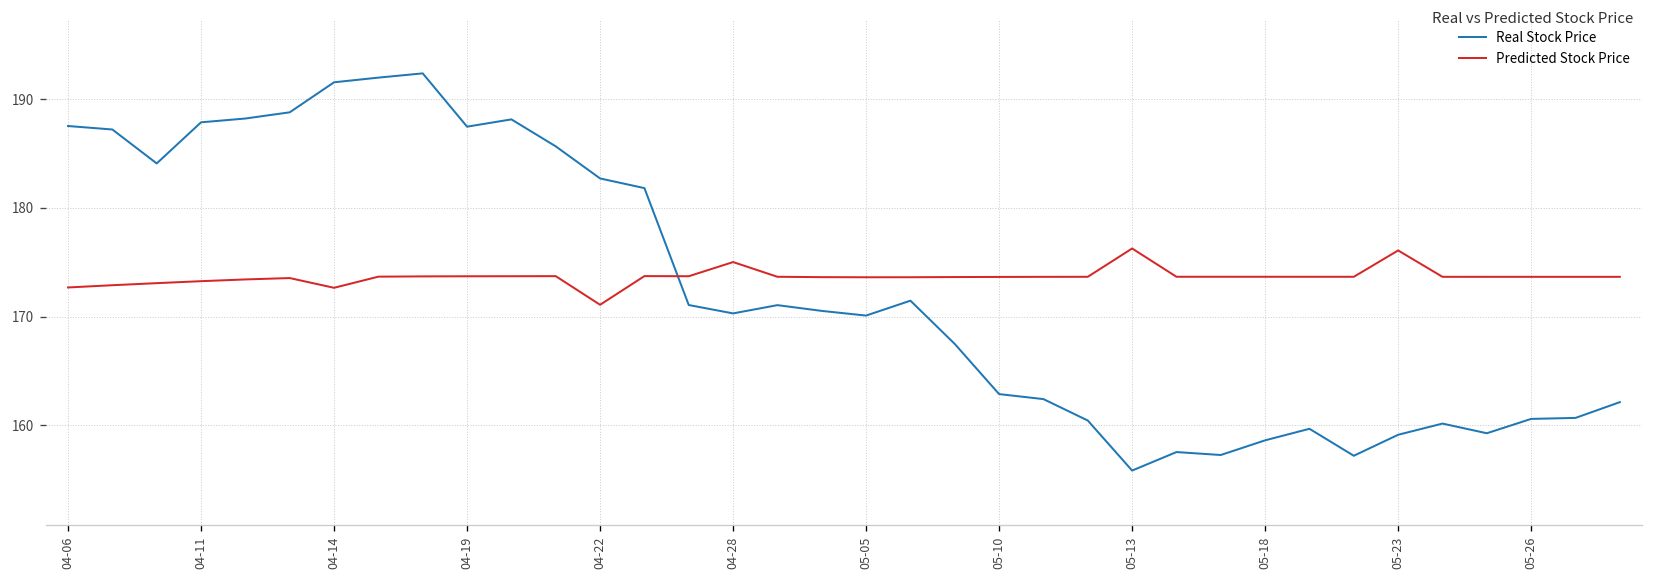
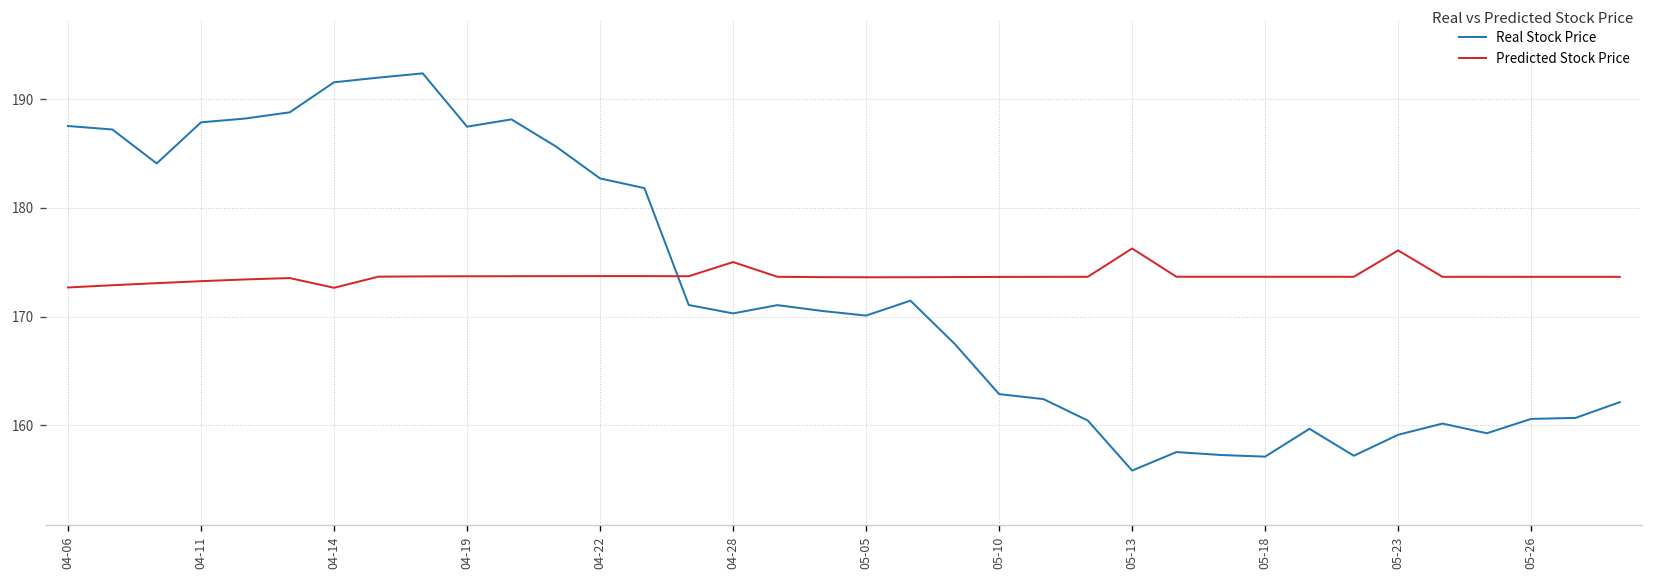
Predicted Stock Price, 04-22: 171 -> 174
Real Stock Price, 05-18: 159 -> 157
